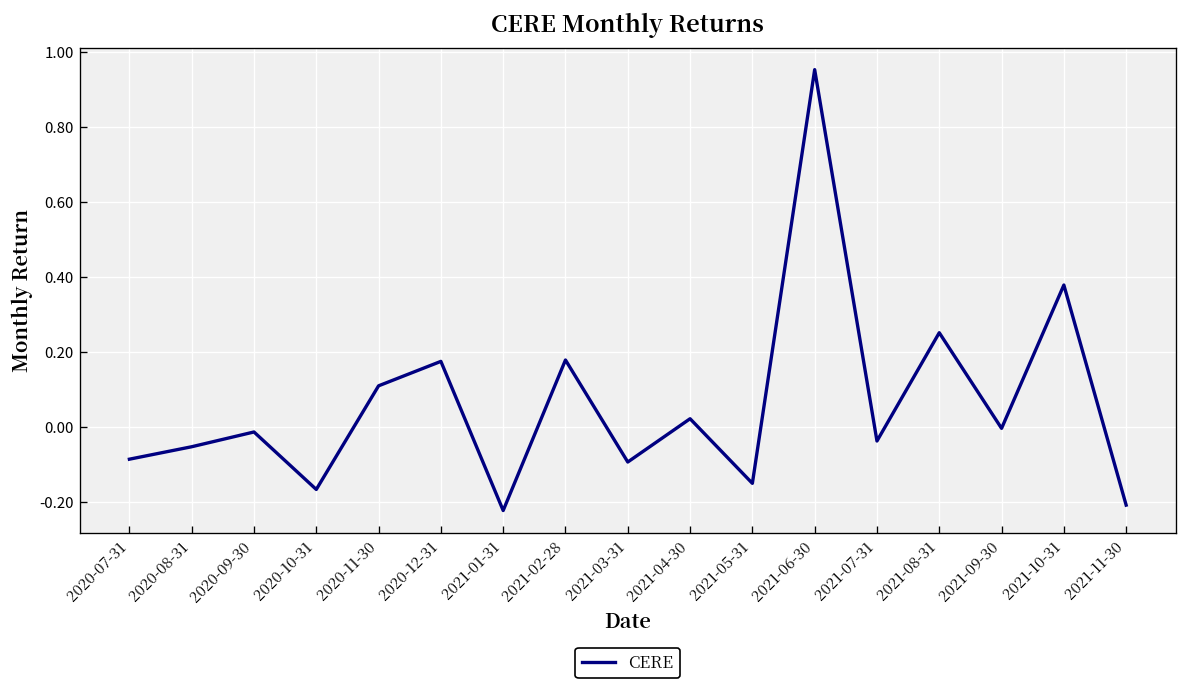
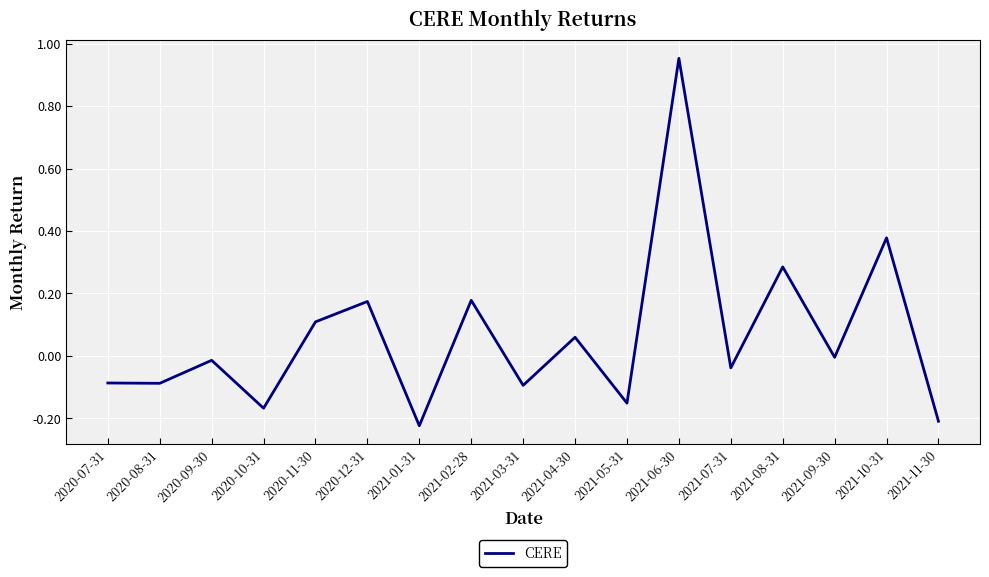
2020-08-31: -0.05 -> -0.09
2021-04-30: 0.02 -> 0.06
2021-08-31: 0.25 -> 0.28
